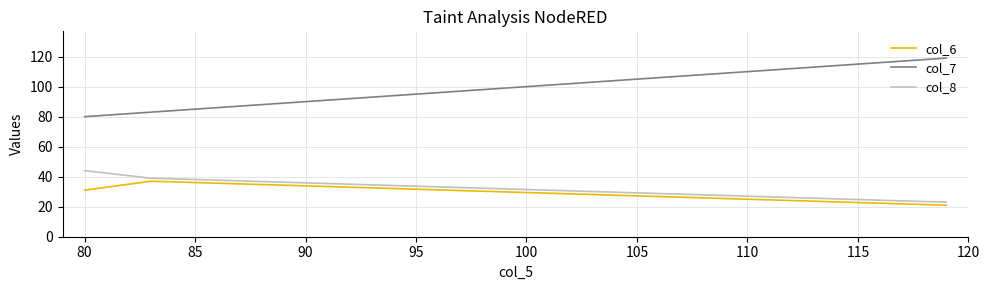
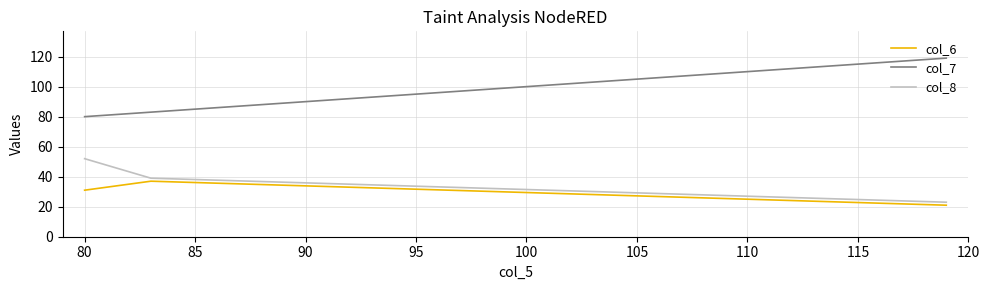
col_8, 80: 44 -> 52
